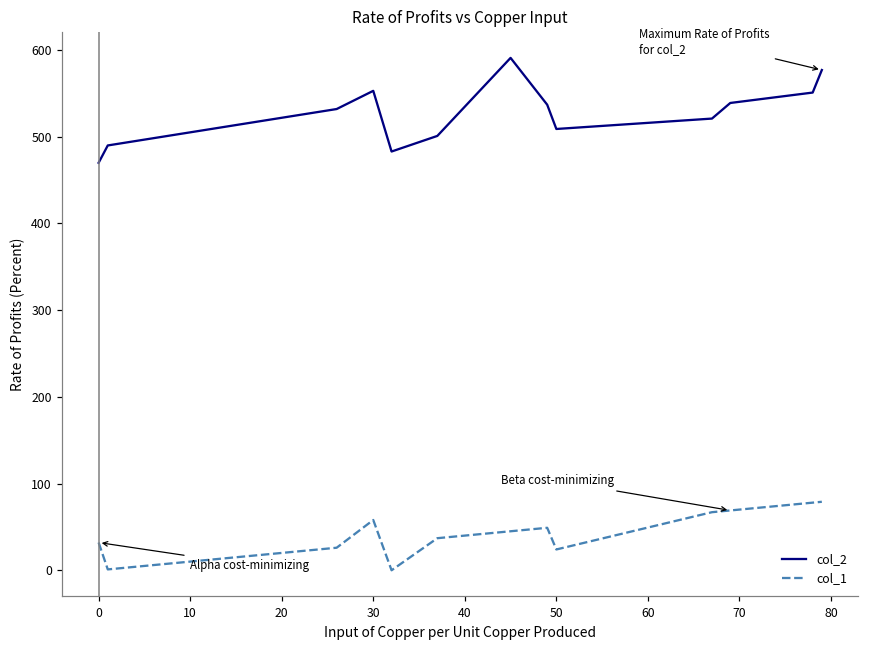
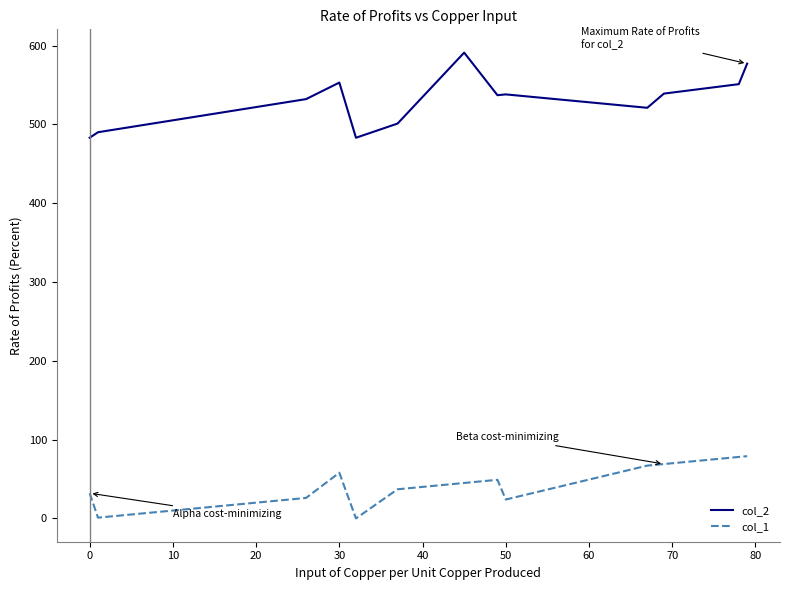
col_2, 0: 470 -> 480
col_2, 50: 510 -> 540
